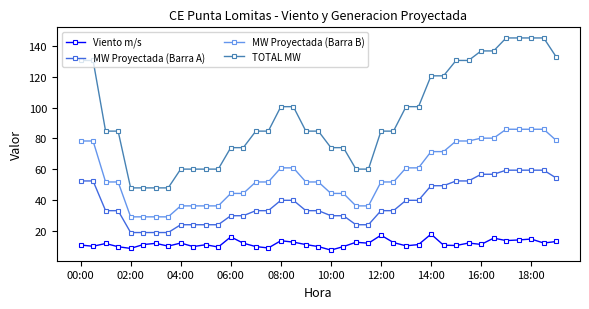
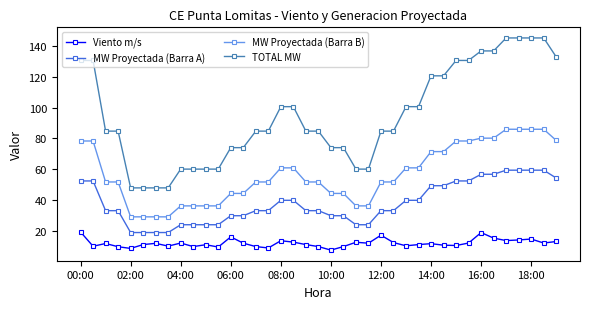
Viento m/s, 00:00: 11 -> 19
Viento m/s, 14:00: 18 -> 12
Viento m/s, 16:00: 11 -> 19
